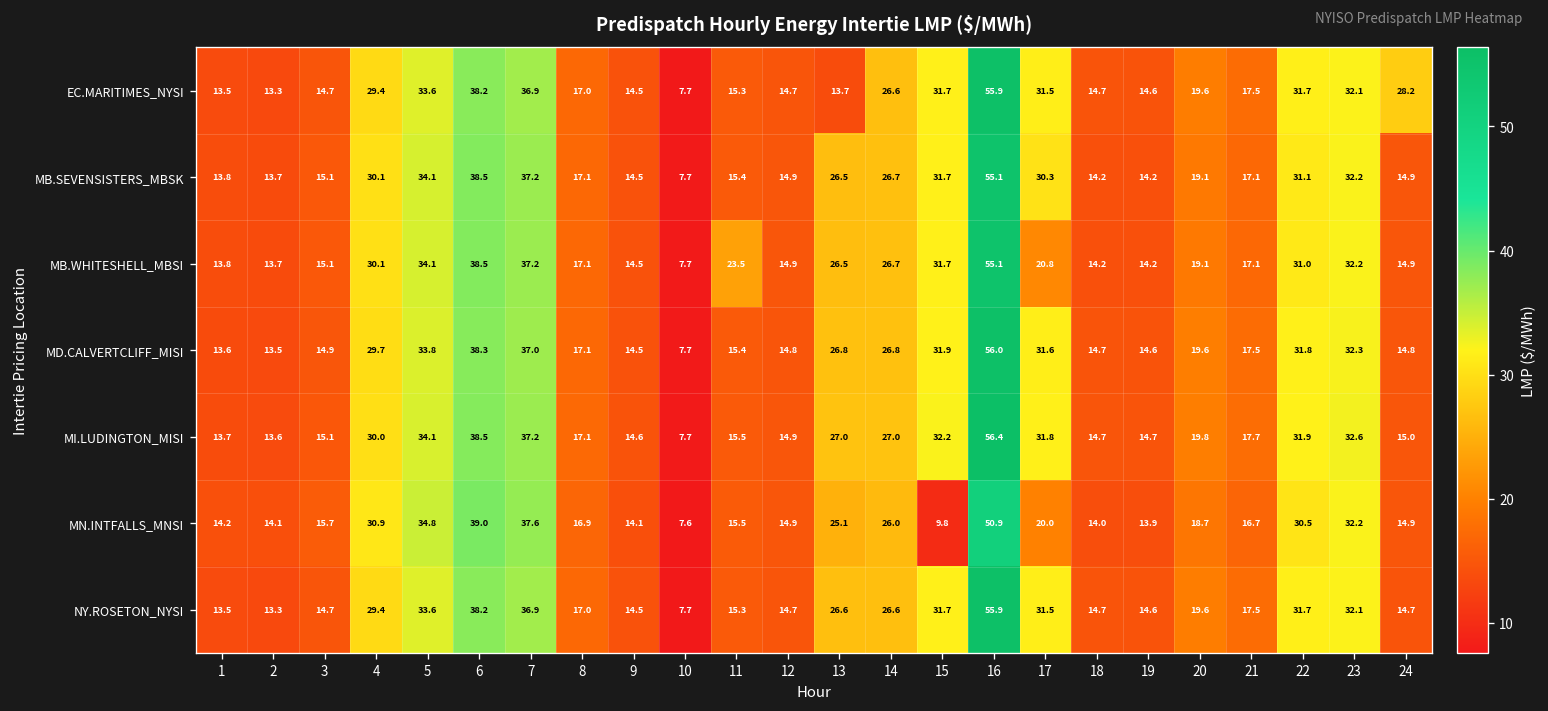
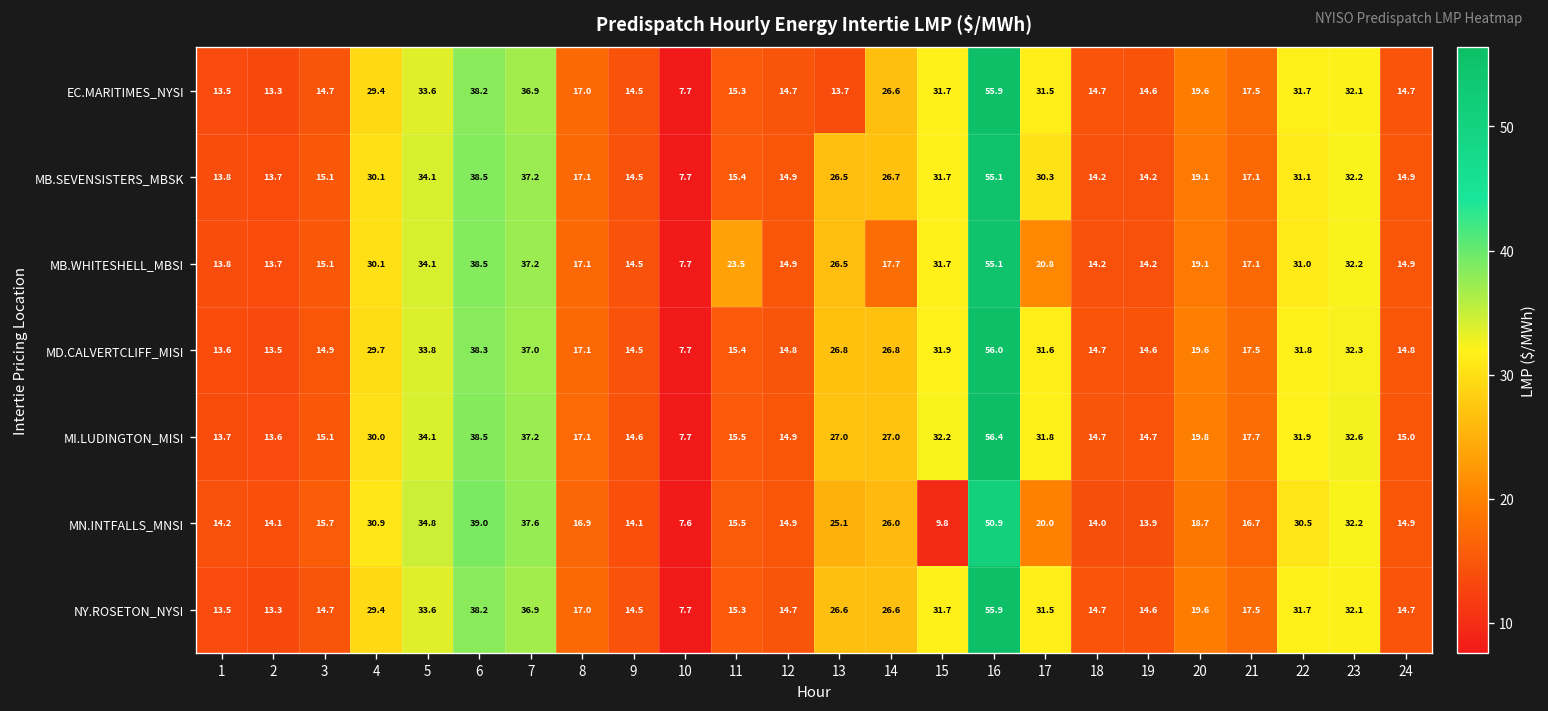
EC.MARITIMES_NYSI, 24: 28.2 -> 14.7
MB.WHITESHELL_MBSI, 14: 26.7 -> 17.7
